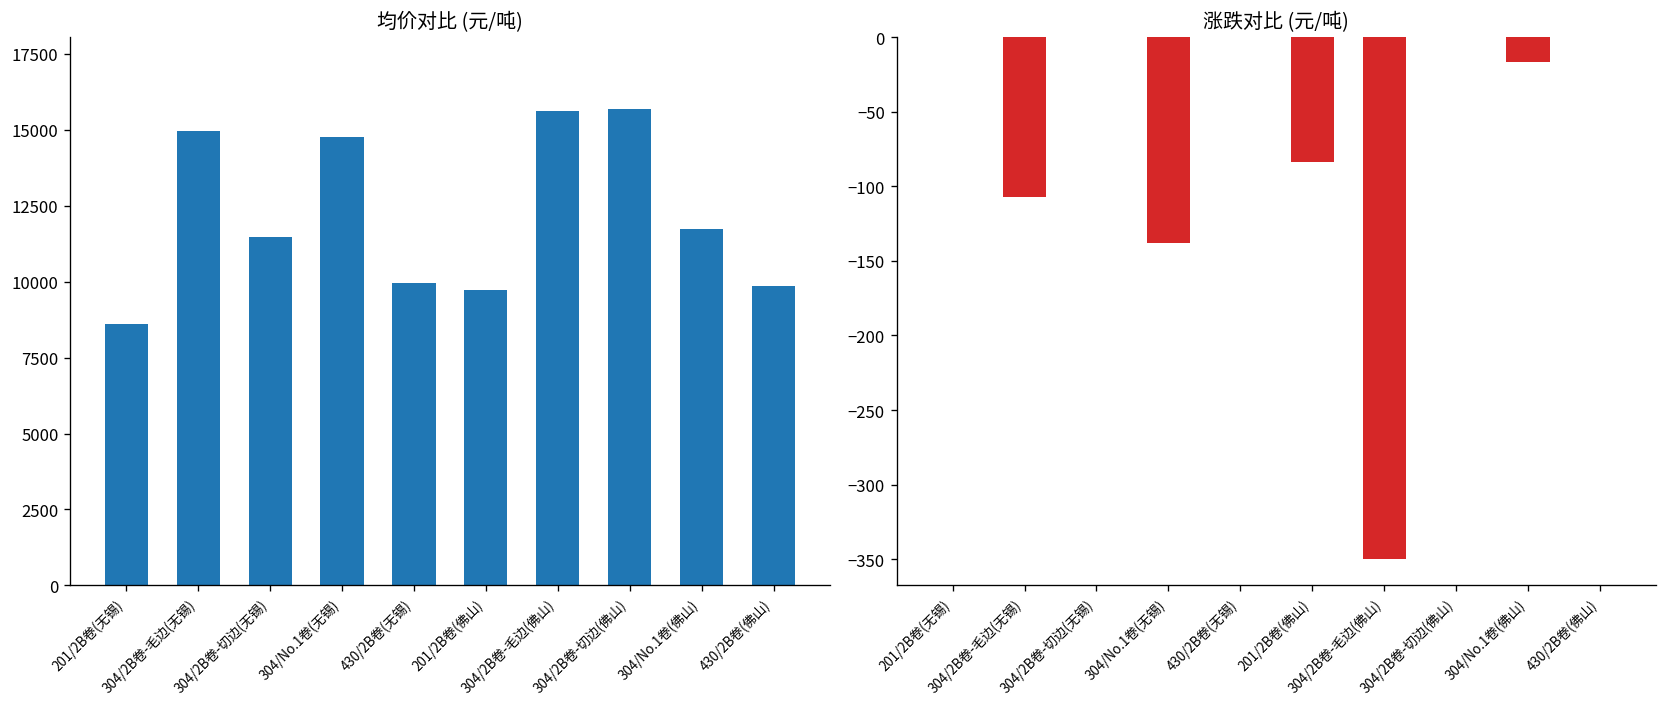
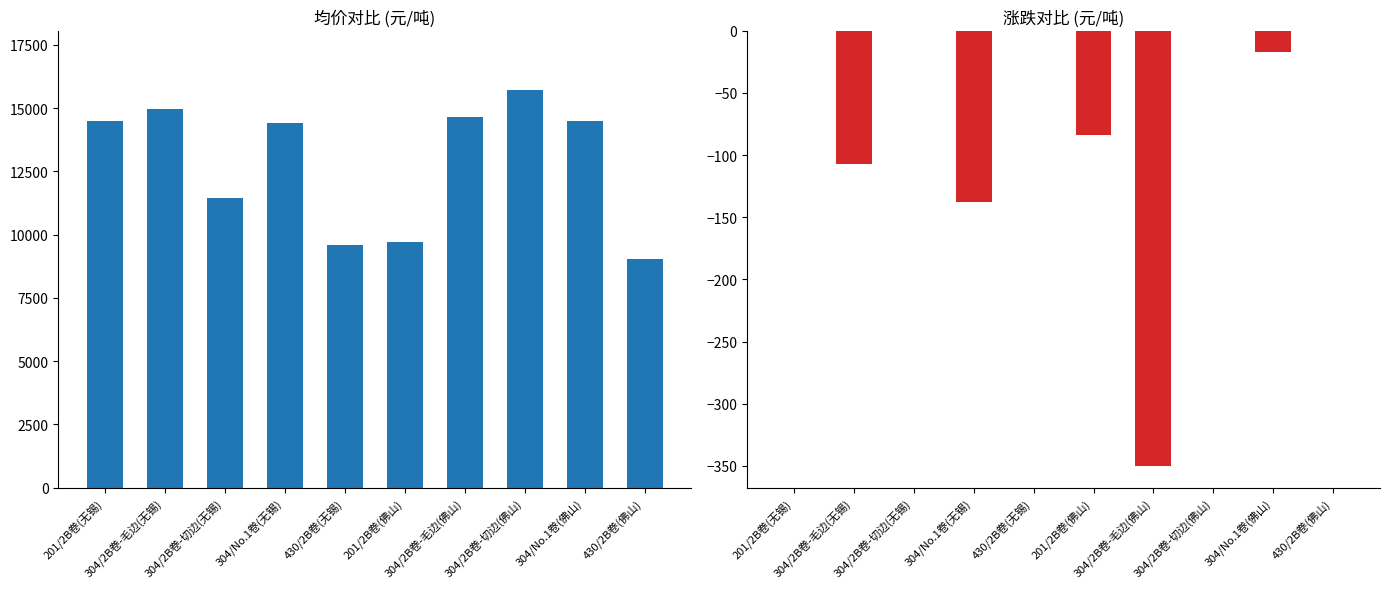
均价对比 (元/吨), 201/2B卷(无锡): 8600 -> 14500
均价对比 (元/吨), 304/No.1卷(无锡): 14800 -> 14400
均价对比 (元/吨), 430/2B卷(无锡): 10000 -> 9600
均价对比 (元/吨), 304/2B卷-毛边(佛山): 15600 -> 14700
均价对比 (元/吨), 304/No.1卷(佛山): 11700 -> 14500
均价对比 (元/吨), 430/2B卷(佛山): 9900 -> 9000
